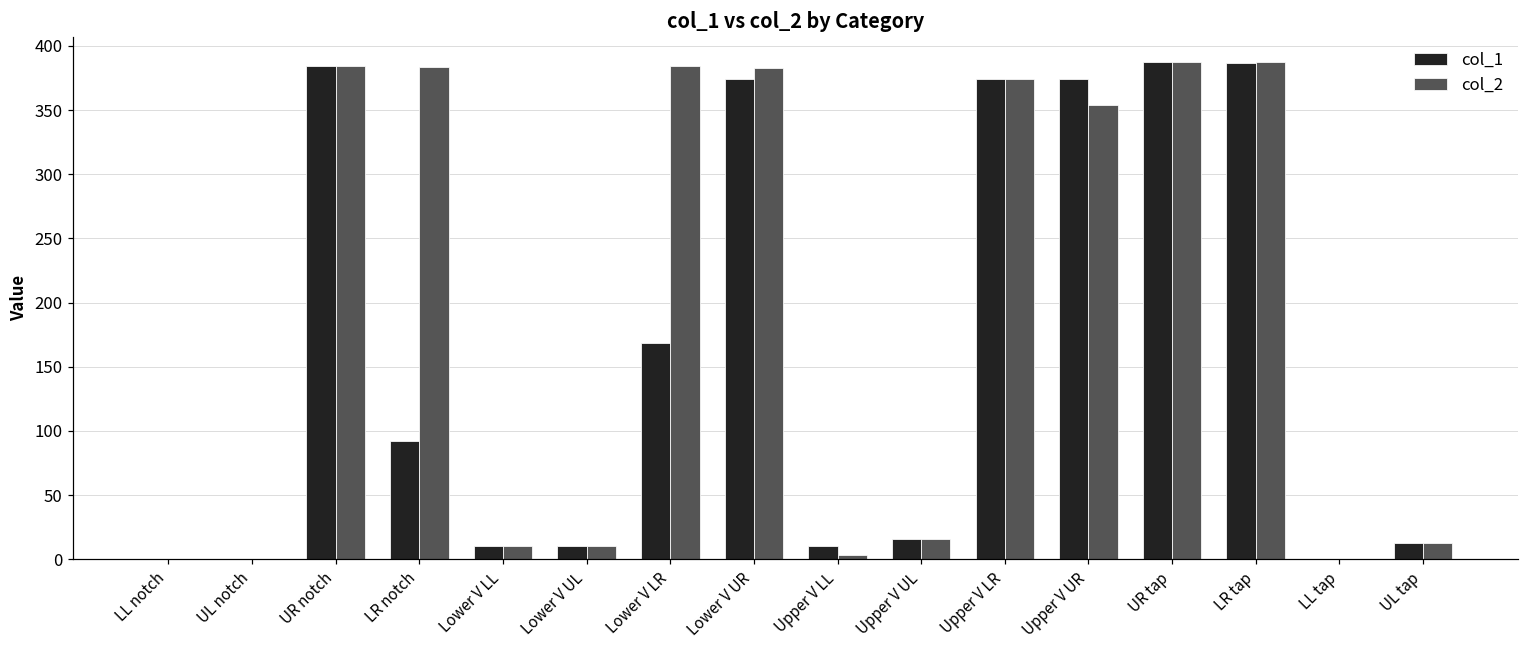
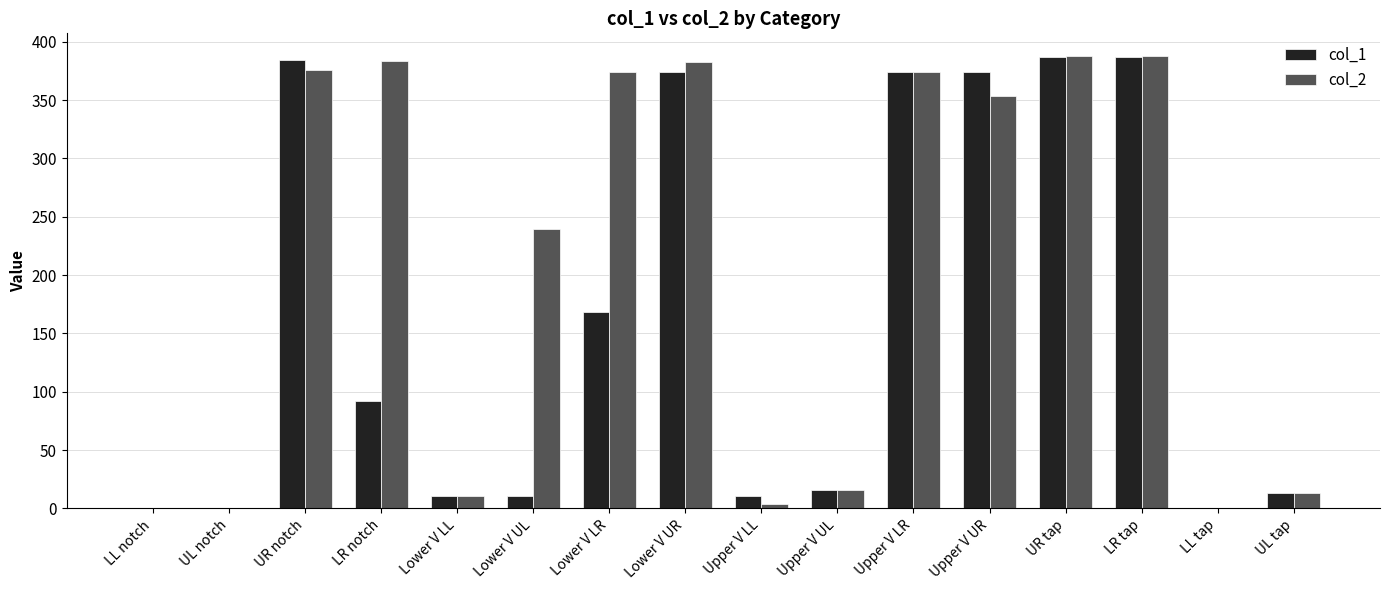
col_2, UR notch: 384 -> 376
col_2, Lower V UL: 10 -> 240
col_2, Lower V LR: 385 -> 374
